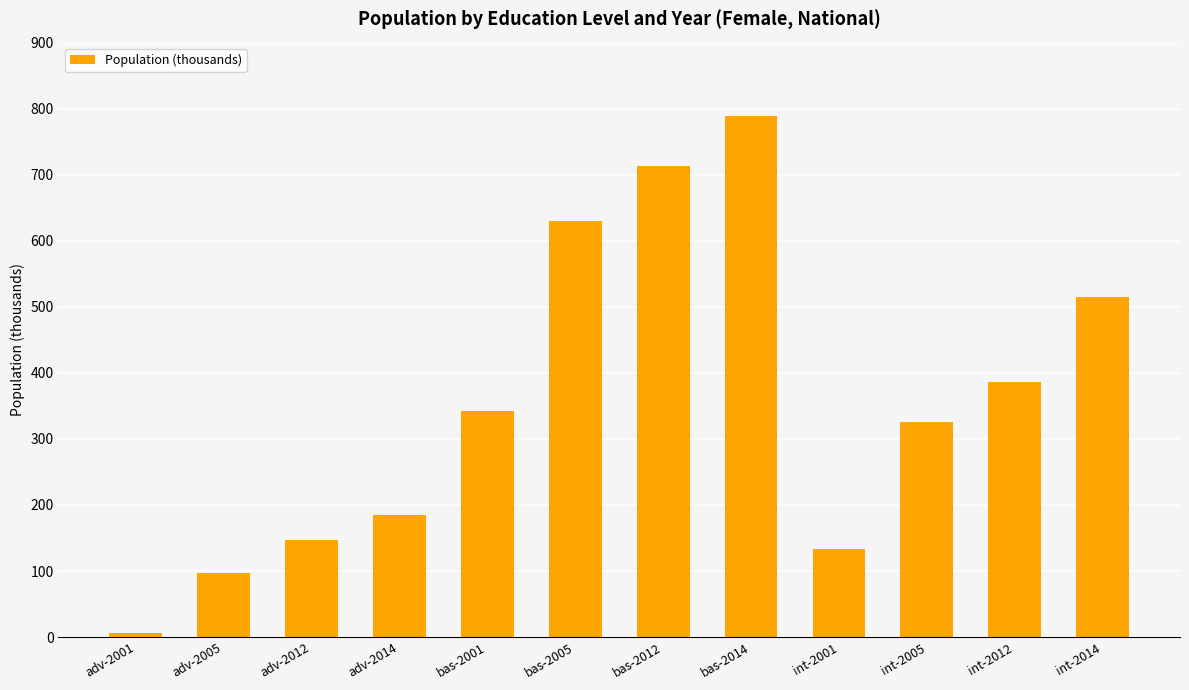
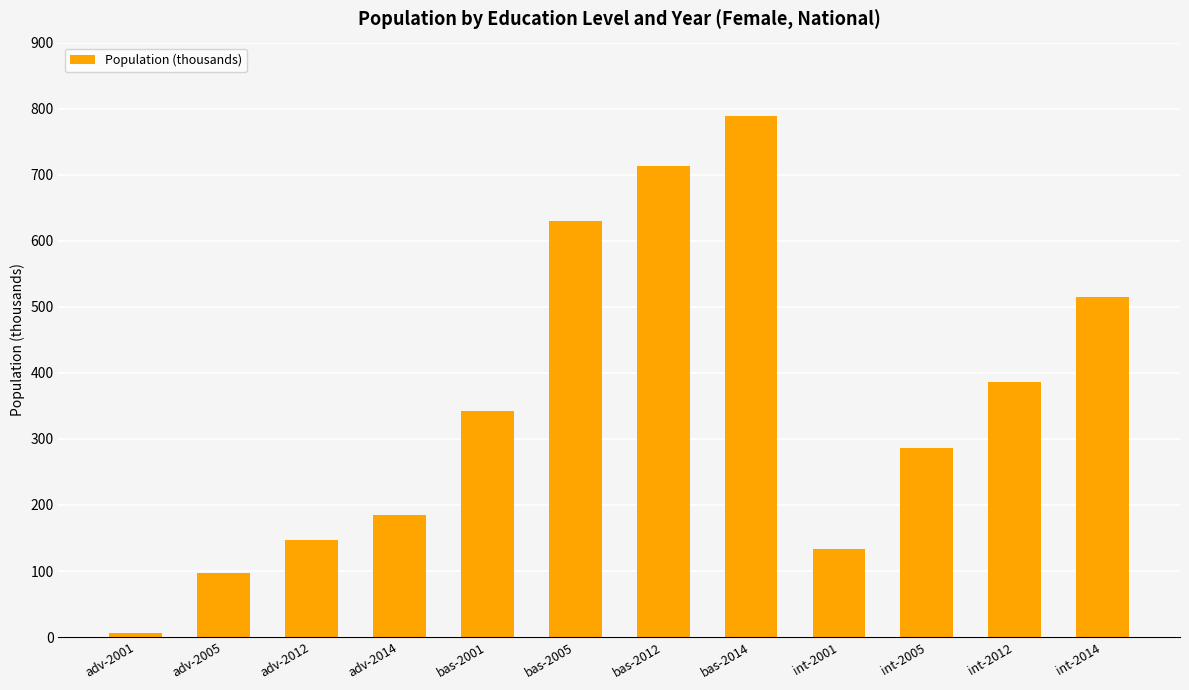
int-2005: 330 -> 290
